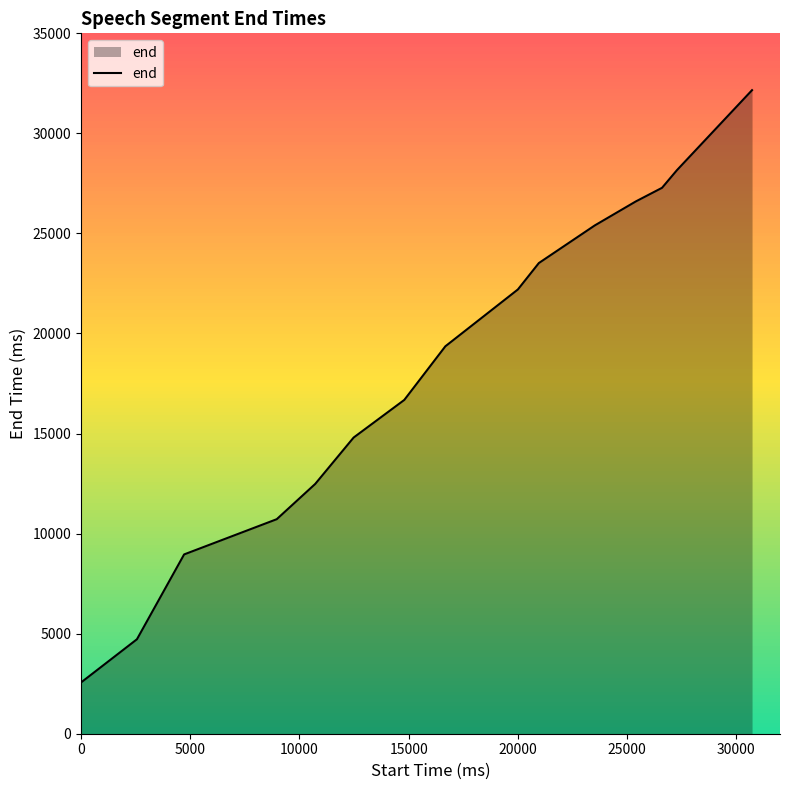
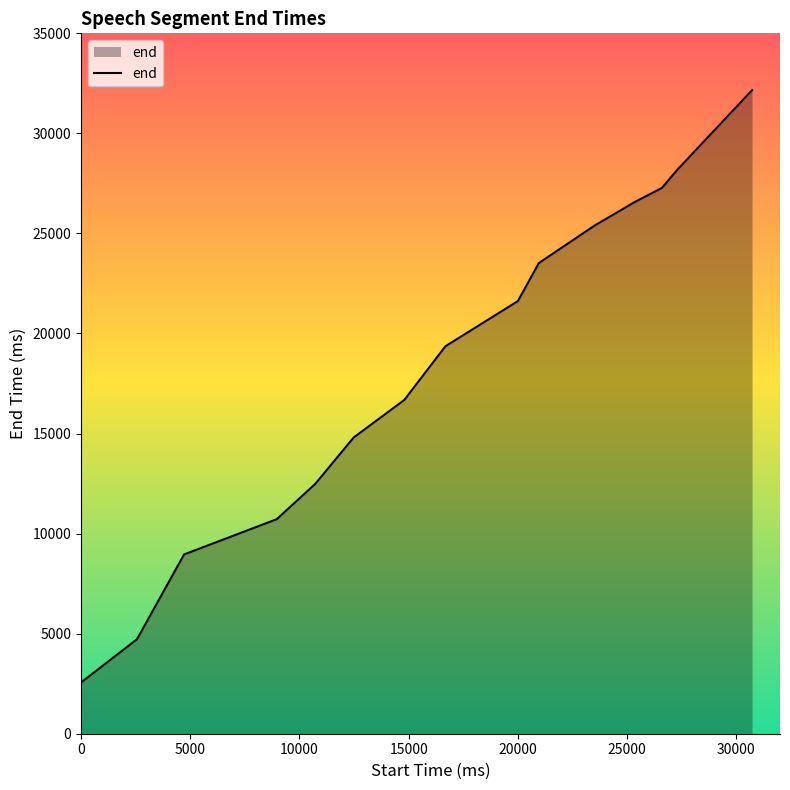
20000: 22200 -> 21600
